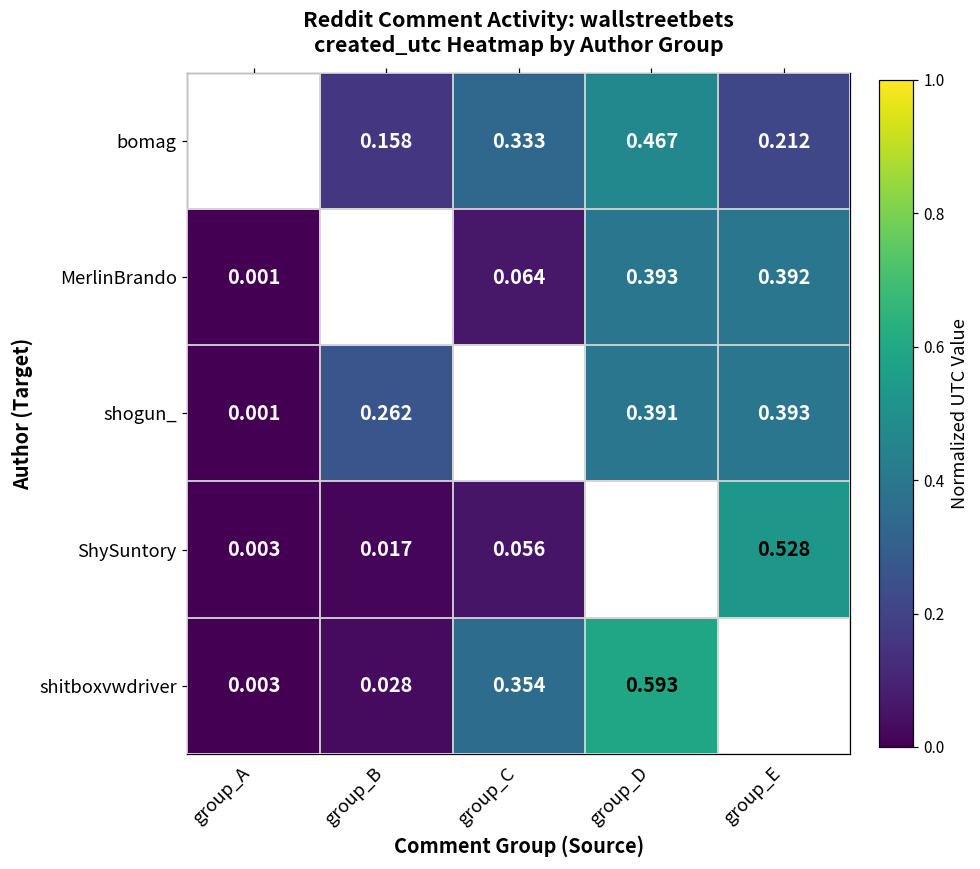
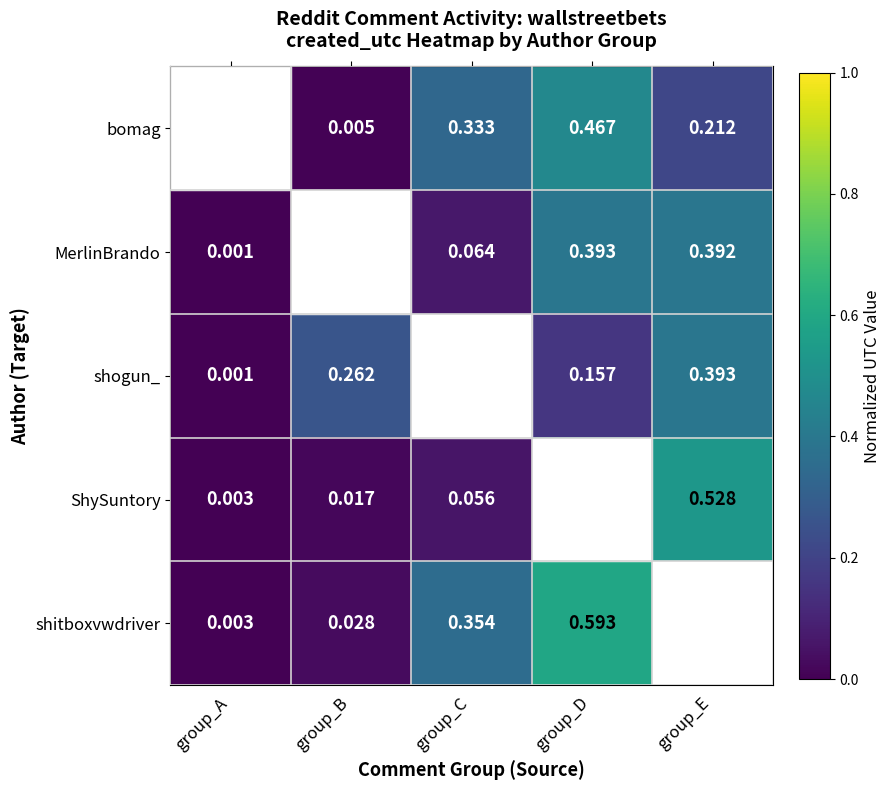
bomag, group_B: 0.158 -> 0.005
shogun_, group_D: 0.391 -> 0.157
